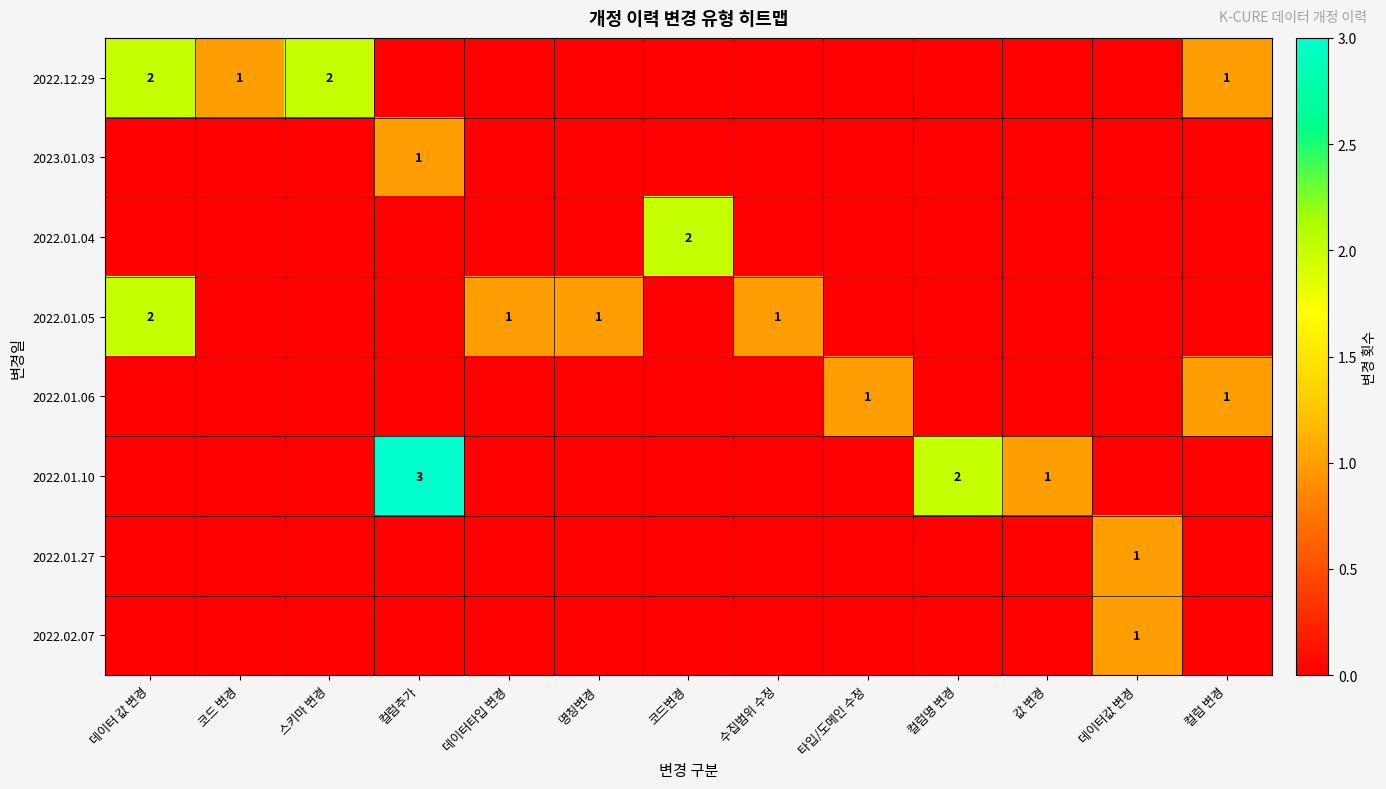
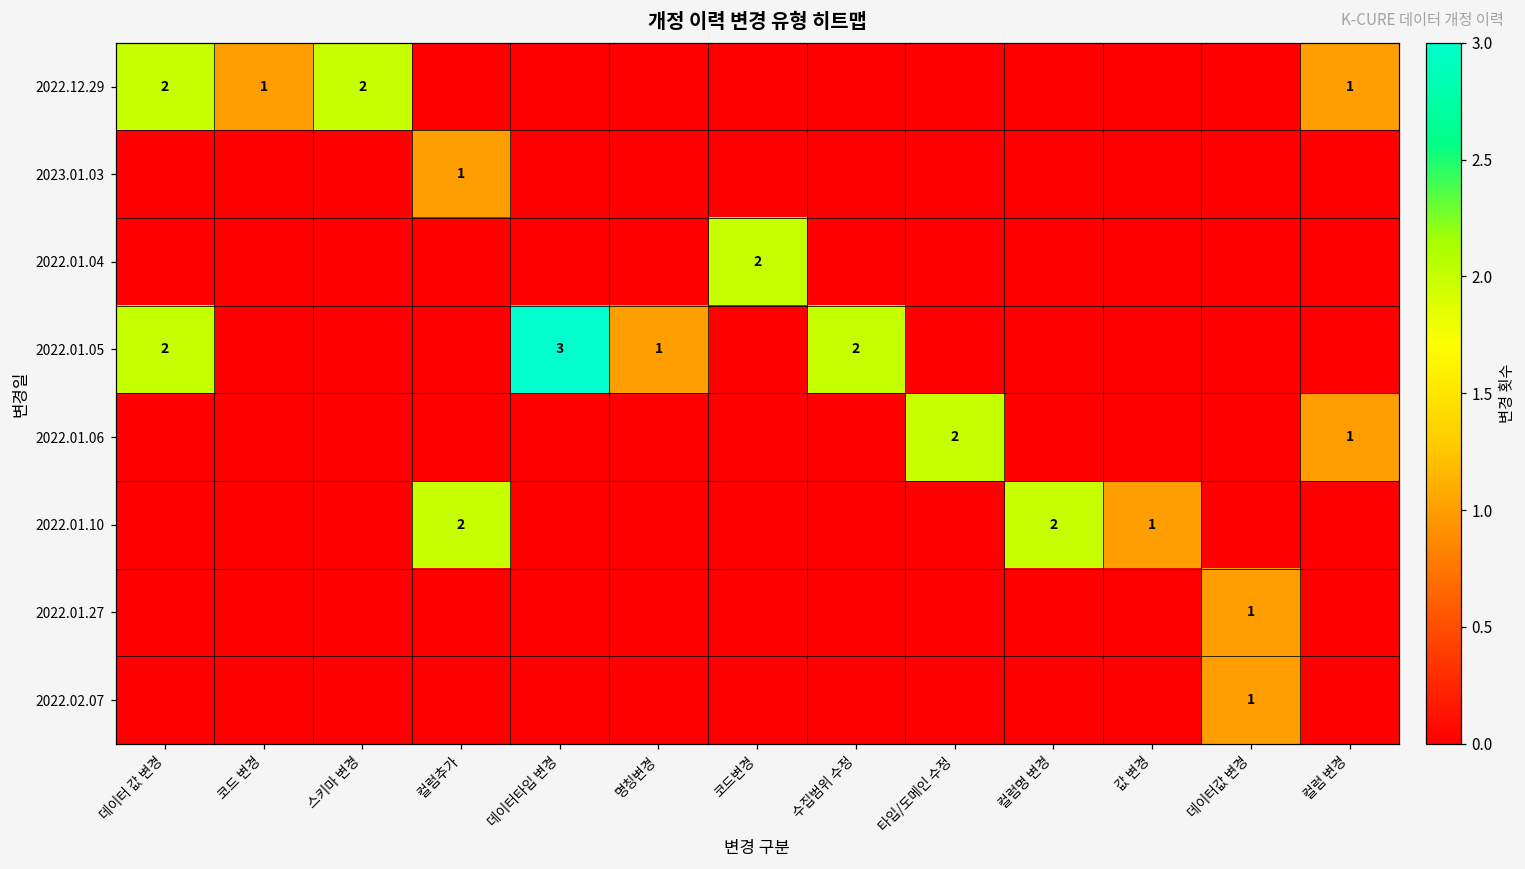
2022.01.05, 데이터타입 변경: 1 -> 3
2022.01.05, 수집범위 수정: 1 -> 2
2022.01.06, 타입/도메인 수정: 1 -> 2
2022.01.10, 컬럼추가: 3 -> 2
